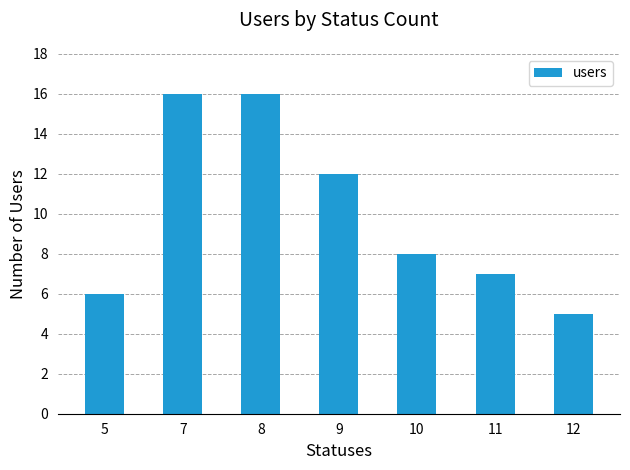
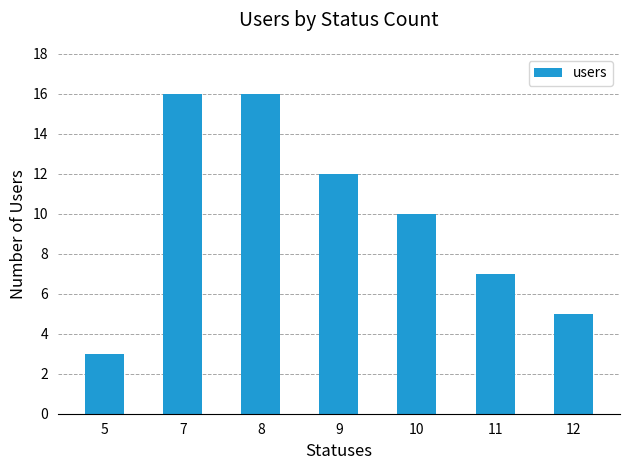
5: 6 -> 3
10: 8 -> 10
